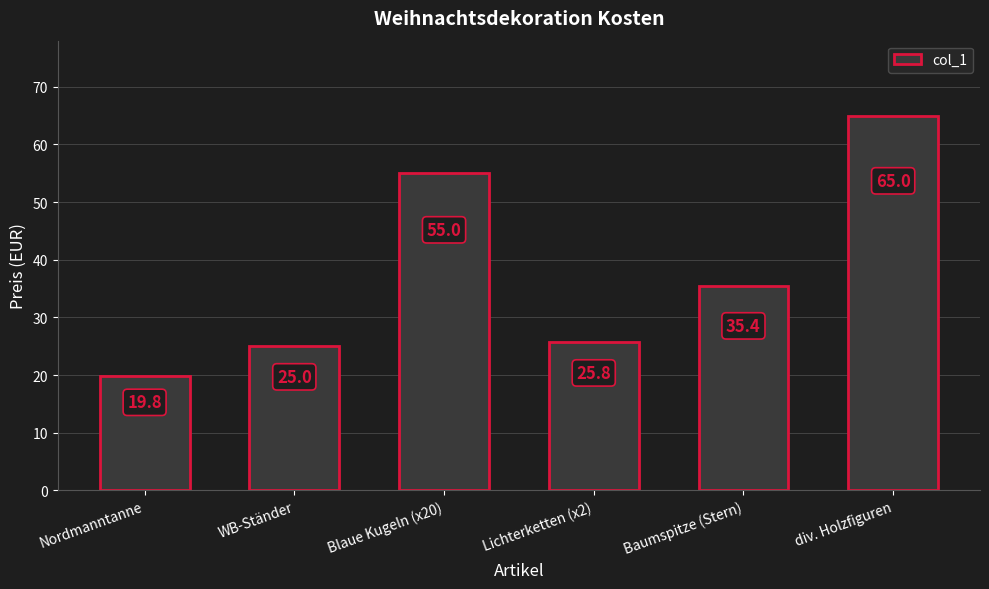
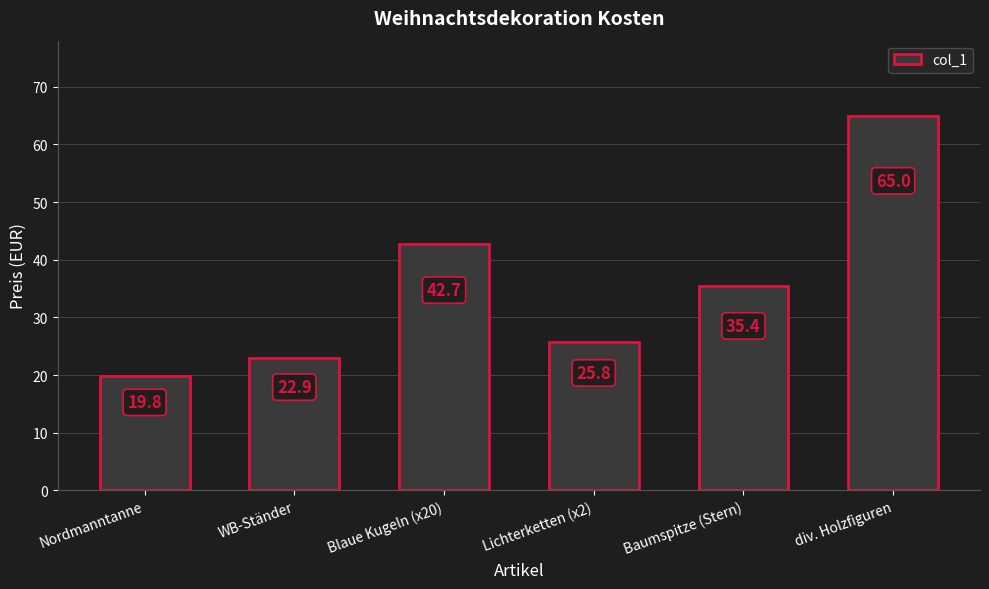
WB-Ständer: 25.0 -> 22.9
Blaue Kugeln (x20): 55.0 -> 42.7
